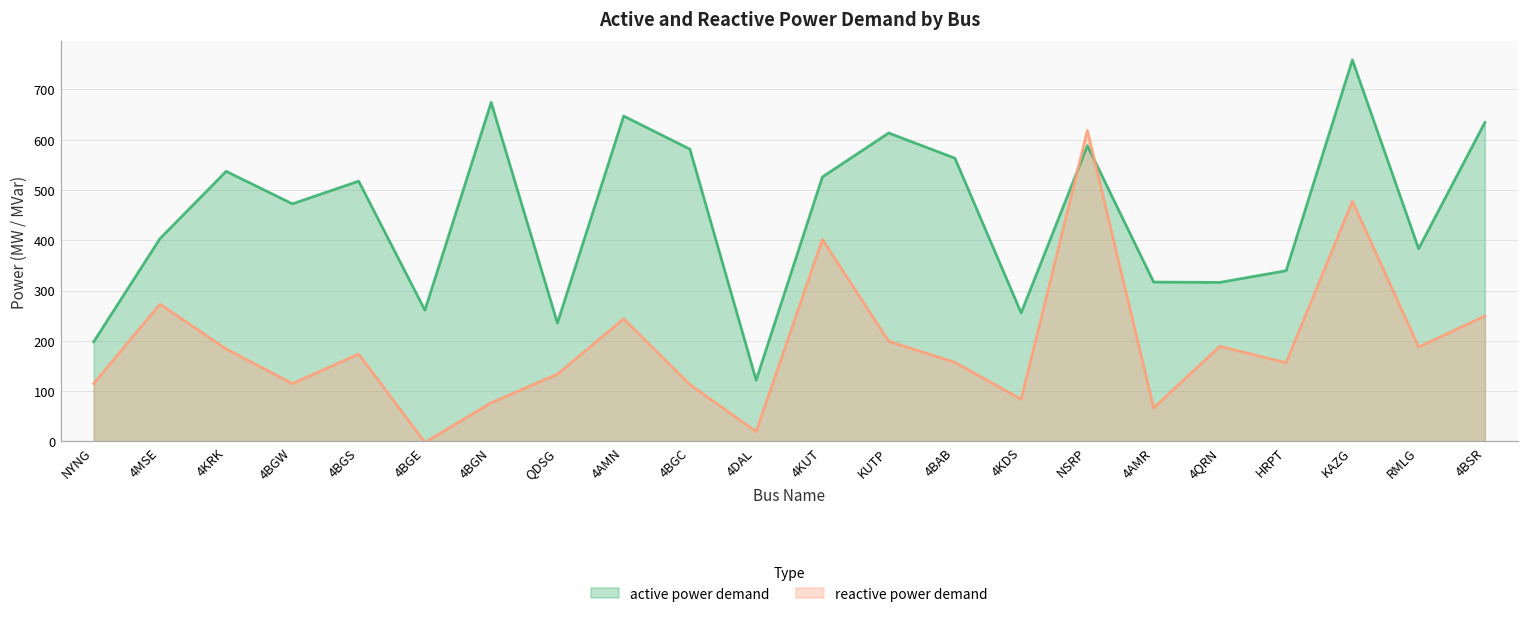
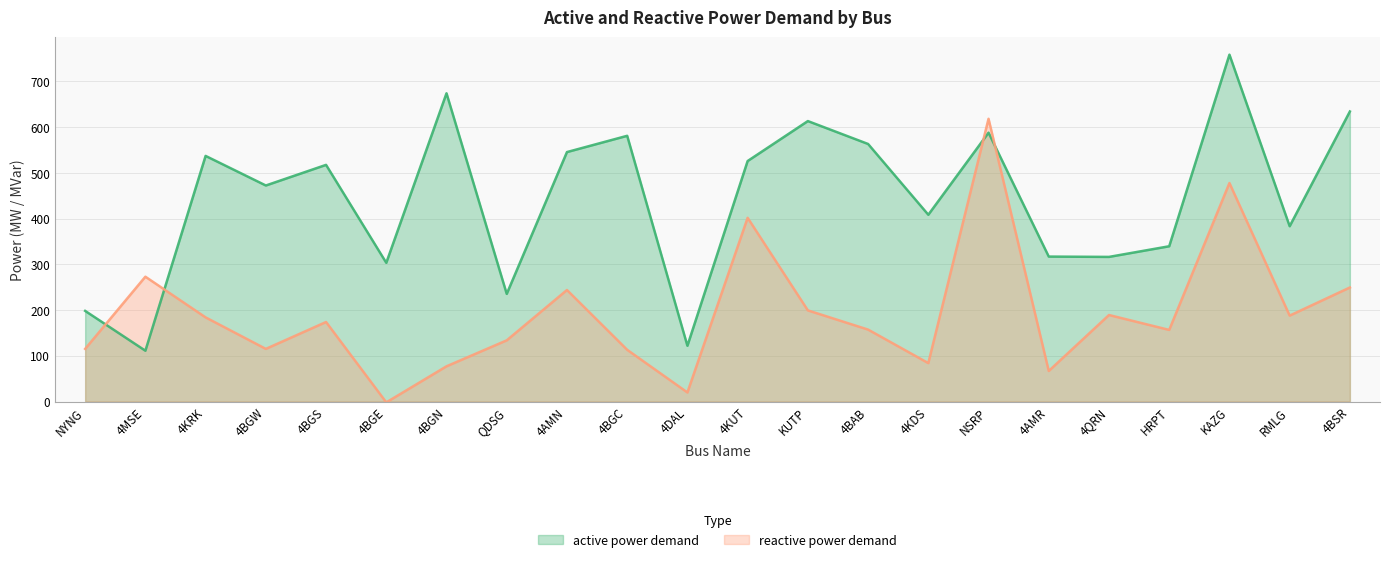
active power demand, 4MSE: 400 -> 110
active power demand, 4BGE: 260 -> 300
active power demand, 4AMN: 650 -> 550
active power demand, 4KDS: 260 -> 410
